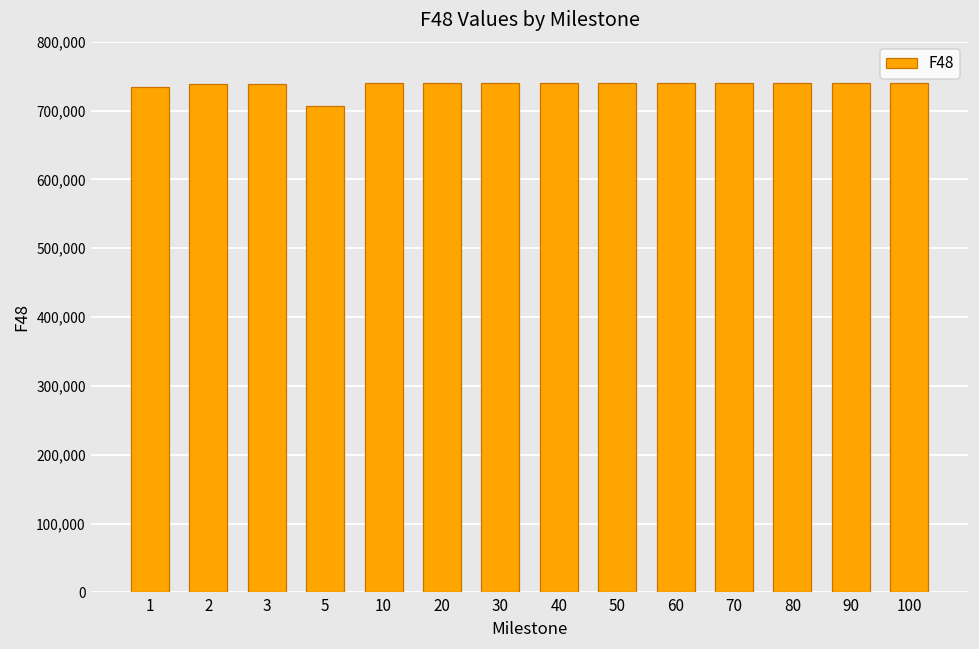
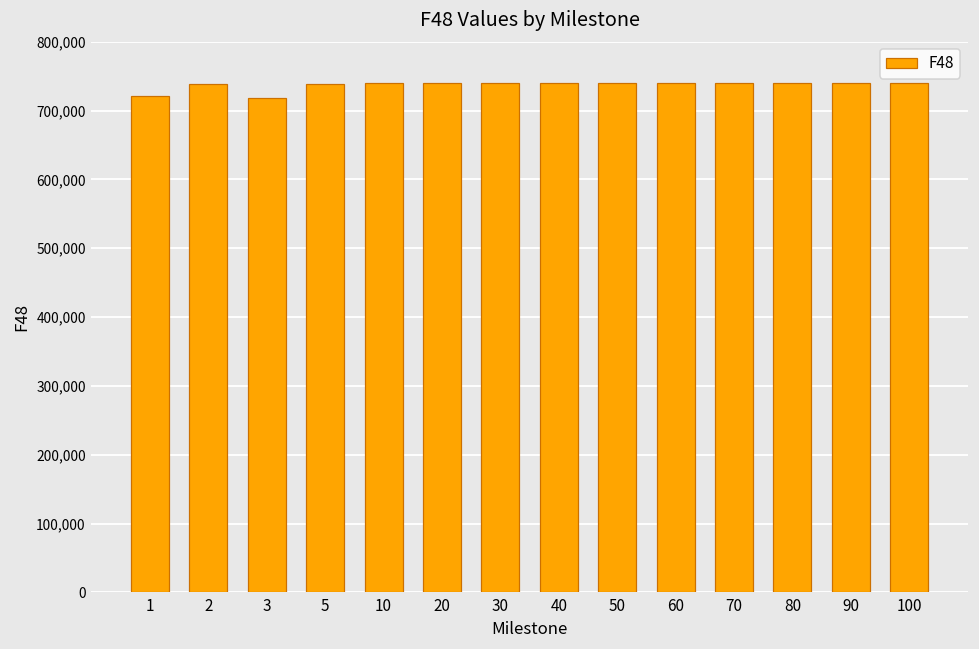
1: 730,000 -> 720,000
3: 740,000 -> 720,000
5: 710,000 -> 740,000
